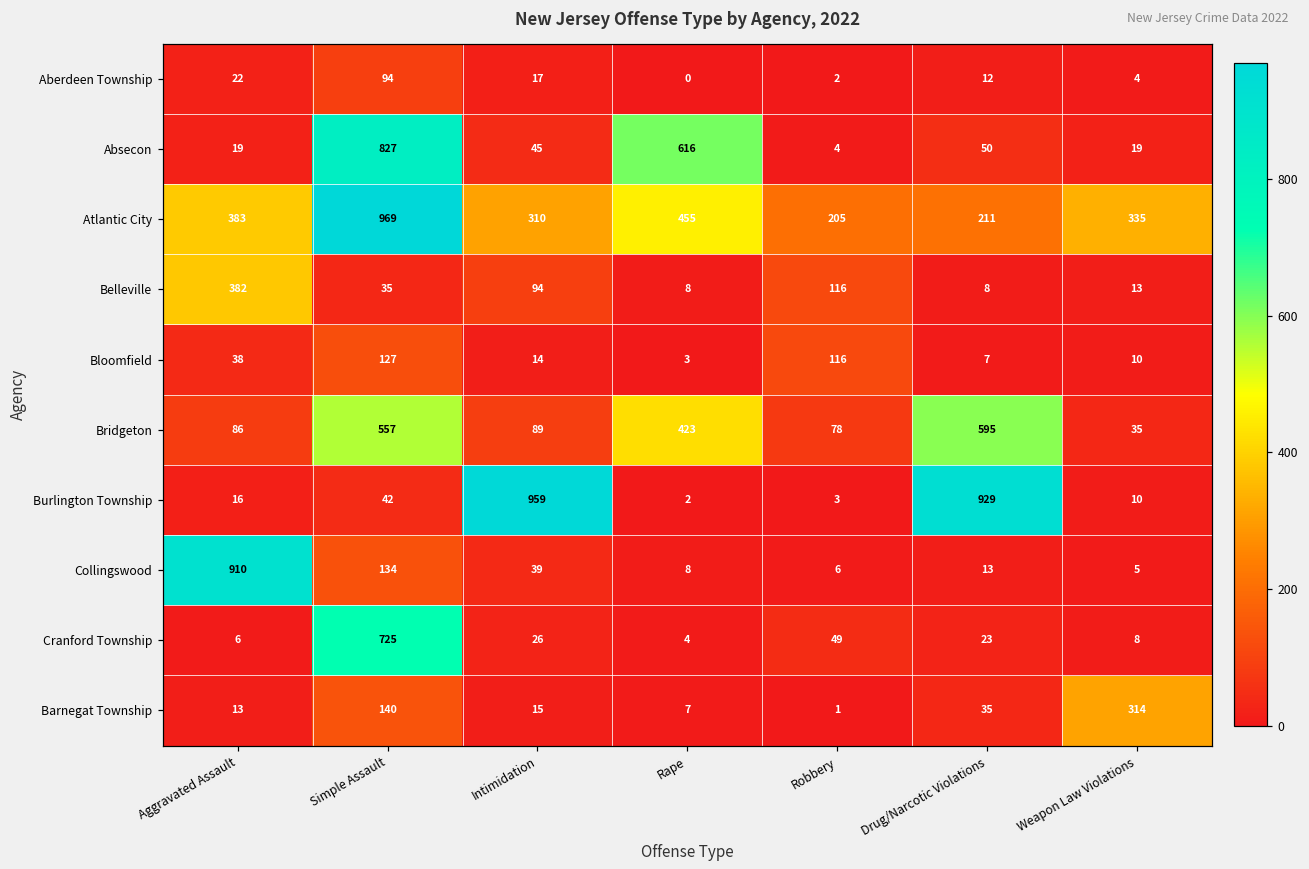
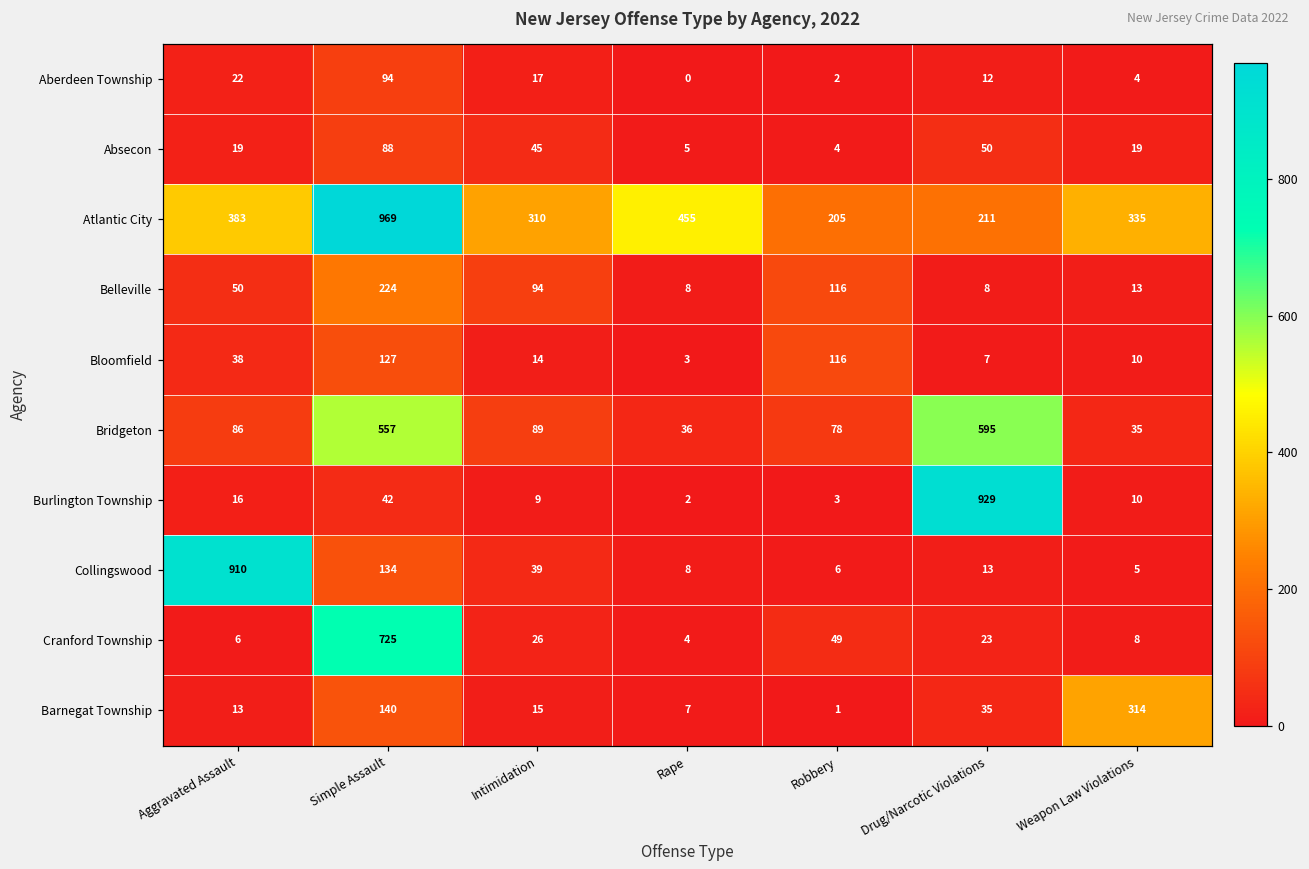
Absecon, Simple Assault: 827 -> 88
Absecon, Rape: 616 -> 5
Belleville, Aggravated Assault: 382 -> 50
Belleville, Simple Assault: 35 -> 224
Bridgeton, Rape: 423 -> 36
Burlington Township, Intimidation: 959 -> 9
